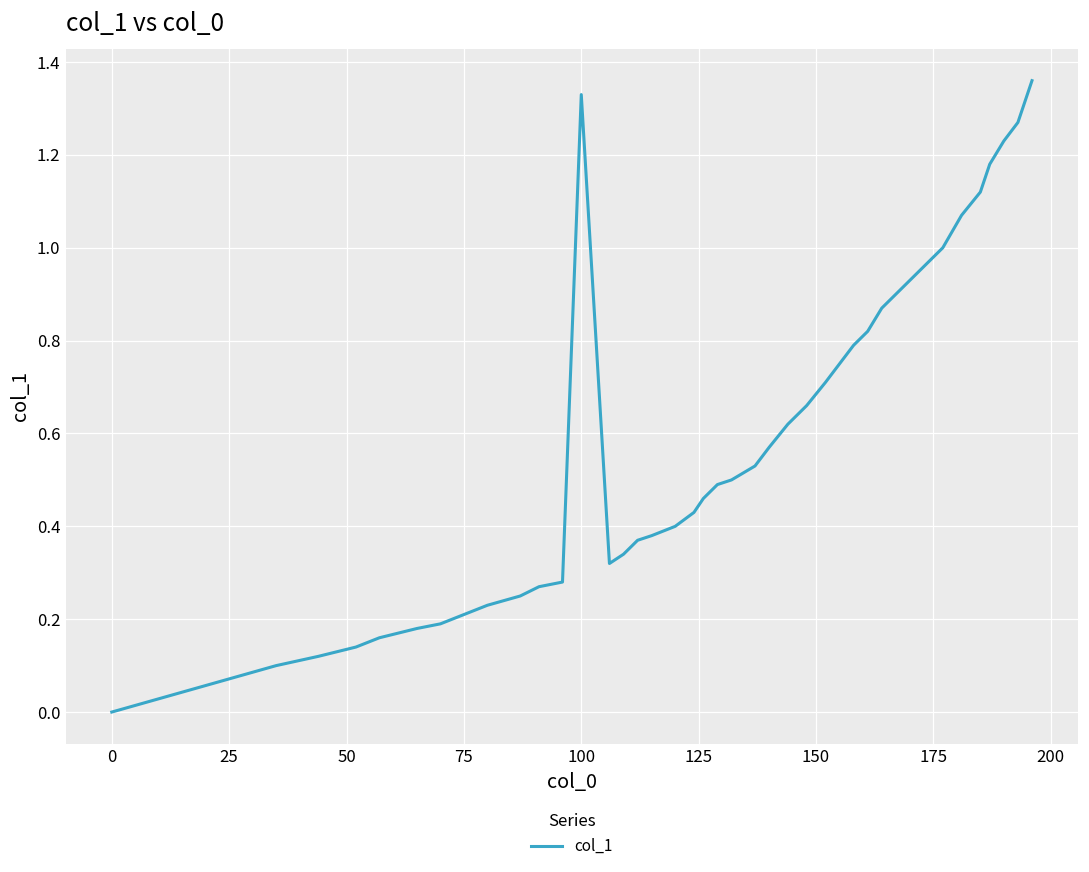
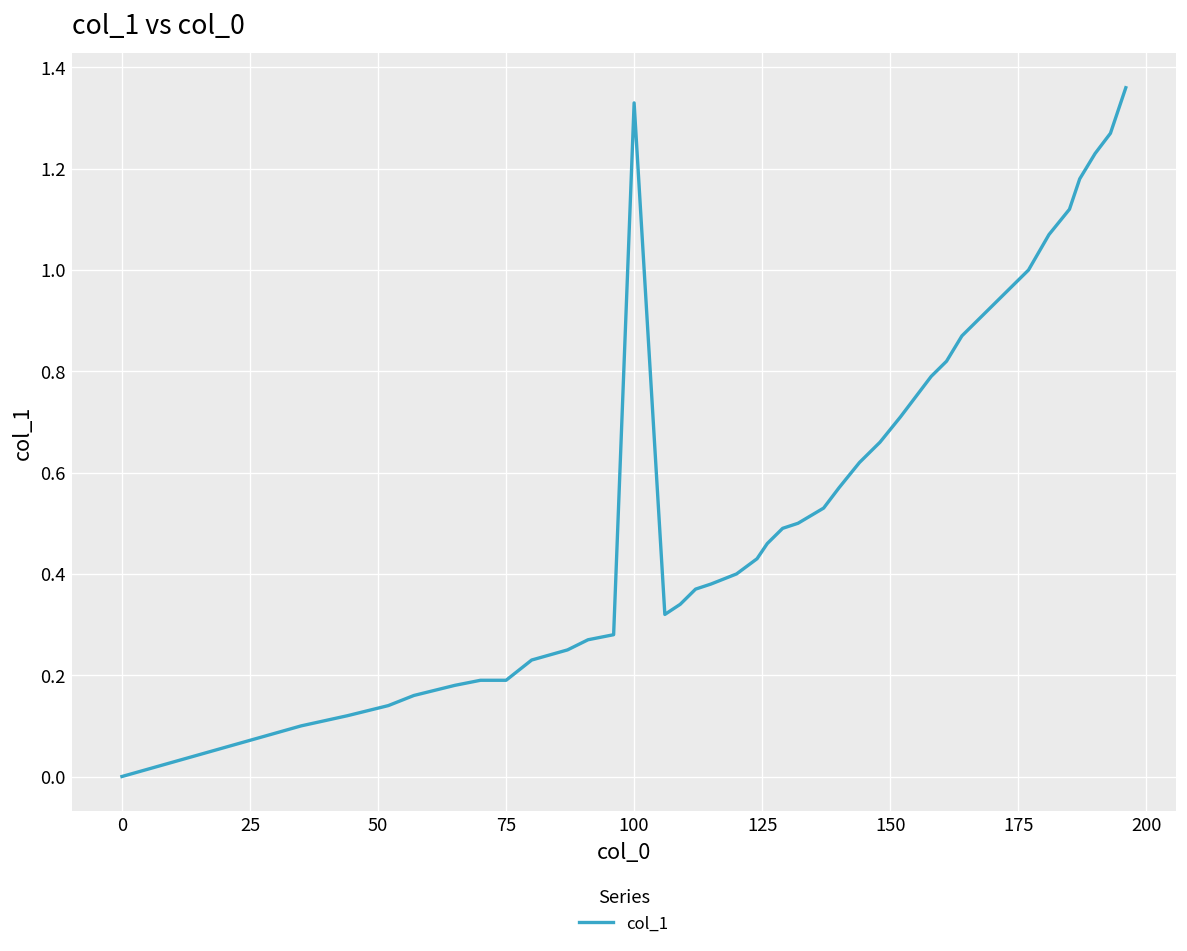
75: 0.21 -> 0.19
